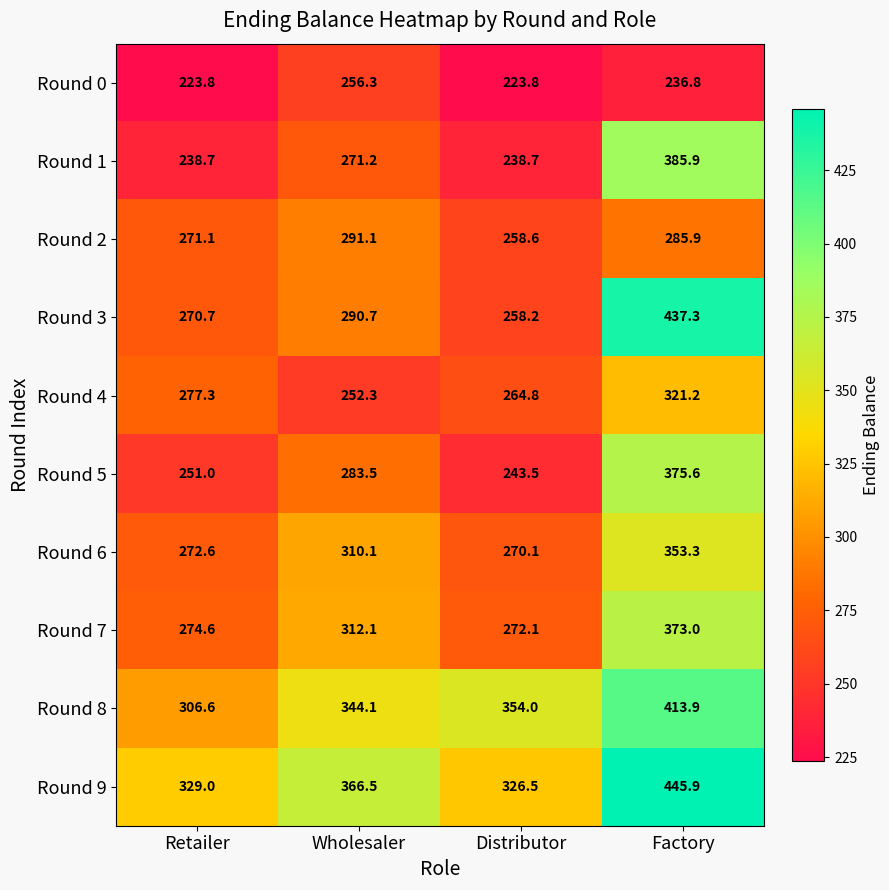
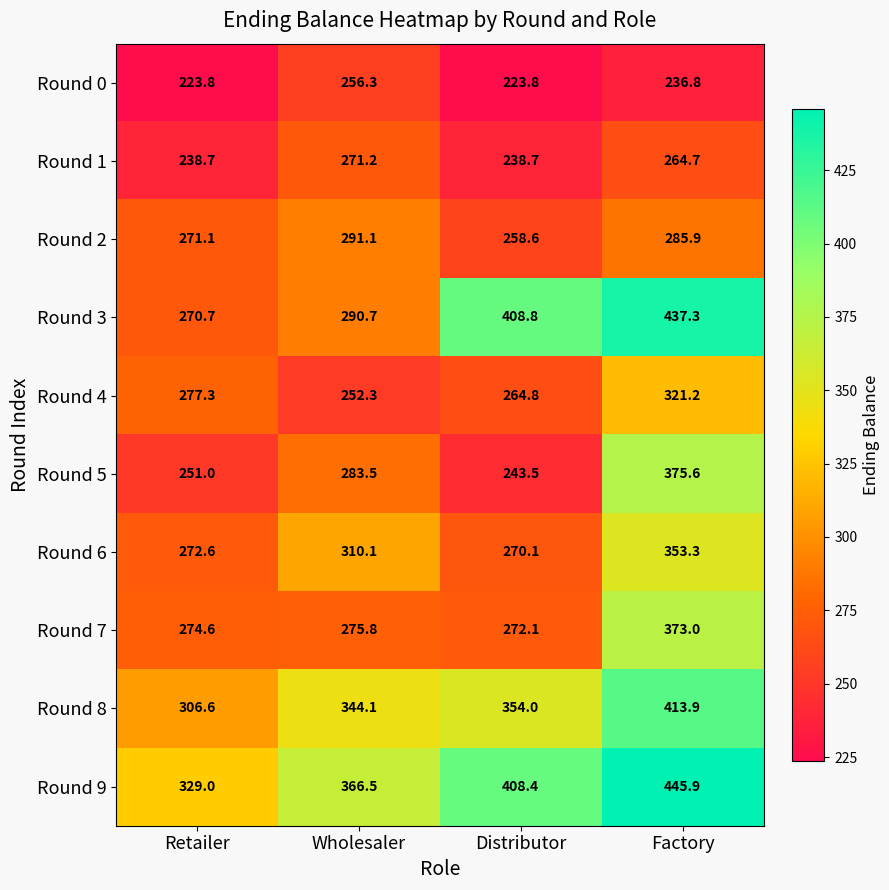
Round 1, Factory: 385.9 -> 264.7
Round 3, Distributor: 258.2 -> 408.8
Round 7, Wholesaler: 312.1 -> 275.8
Round 9, Distributor: 326.5 -> 408.4
